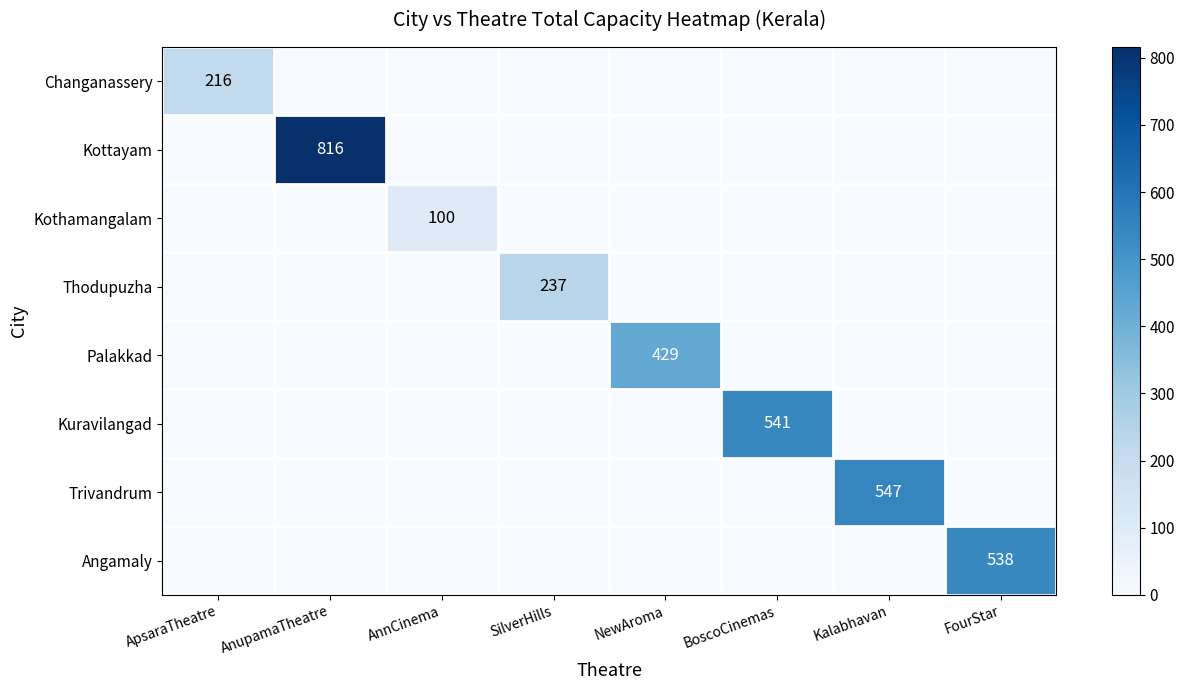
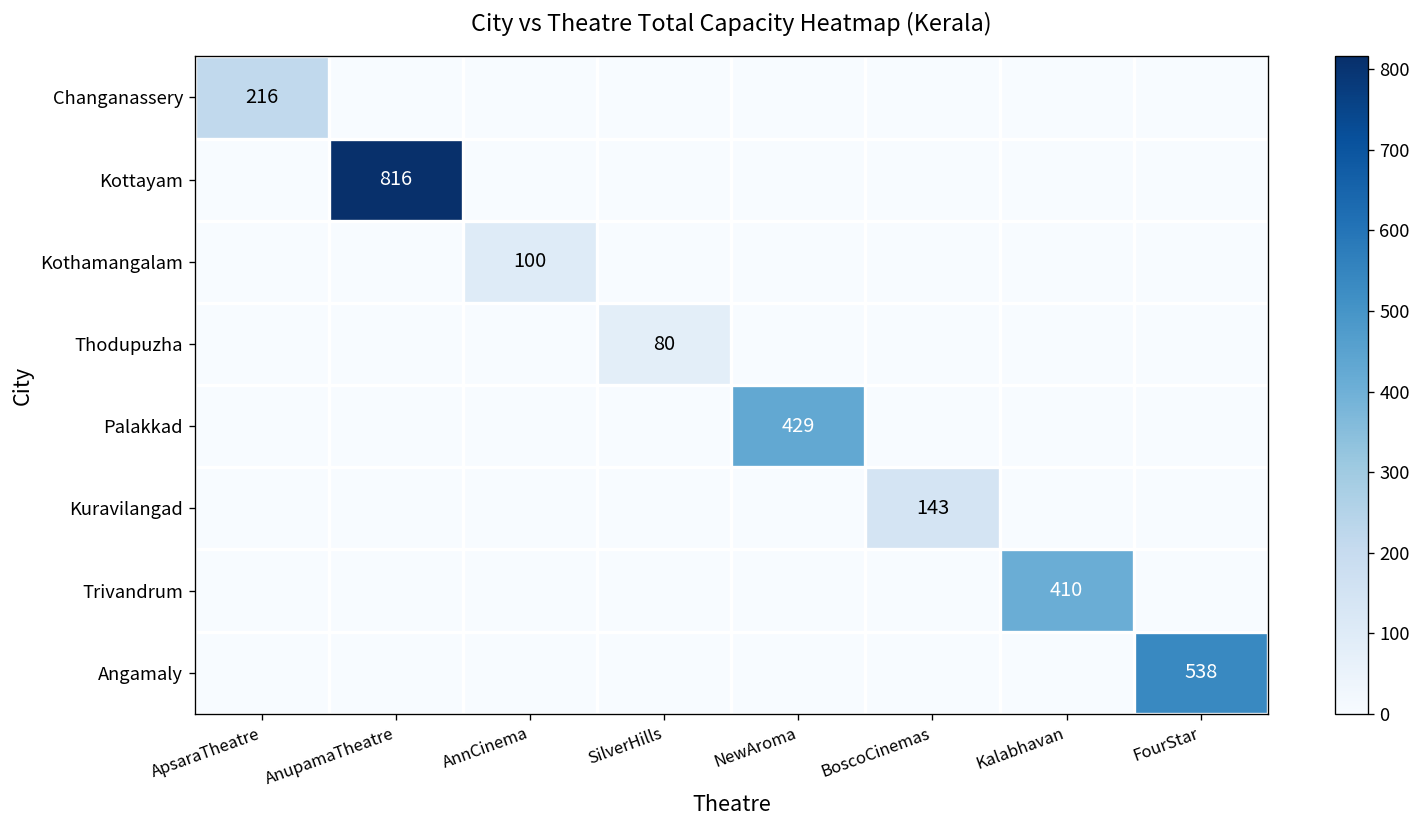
Thodupuzha, SilverHills: 237 -> 80
Kuravilangad, BoscoCinemas: 541 -> 143
Trivandrum, Kalabhavan: 547 -> 410
